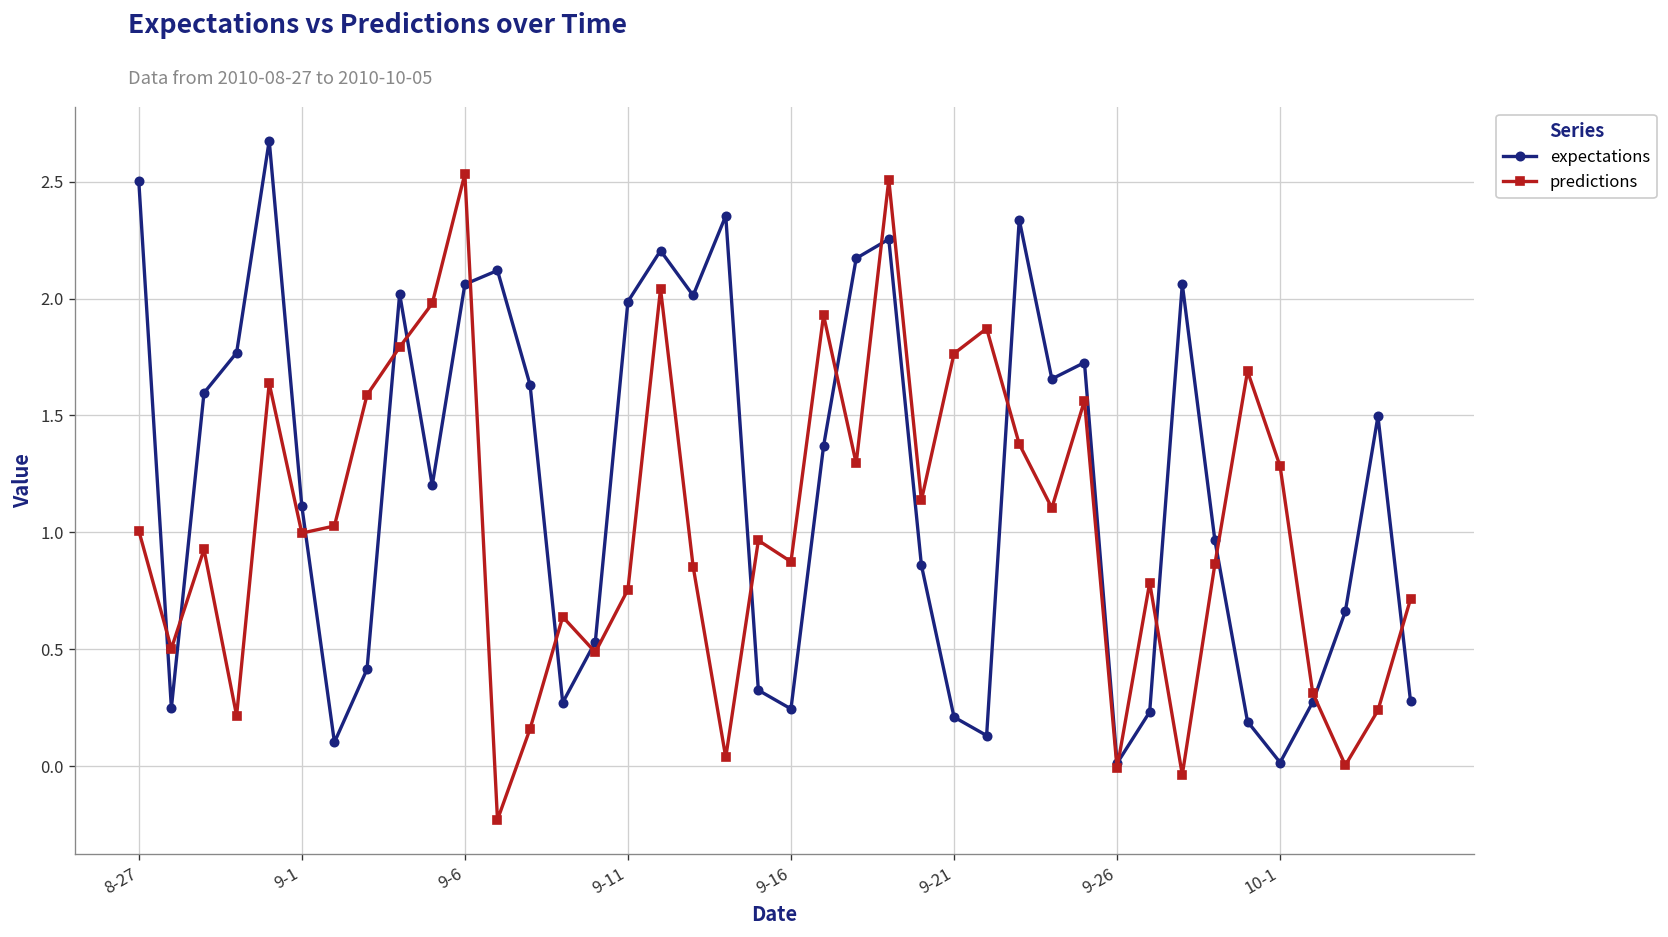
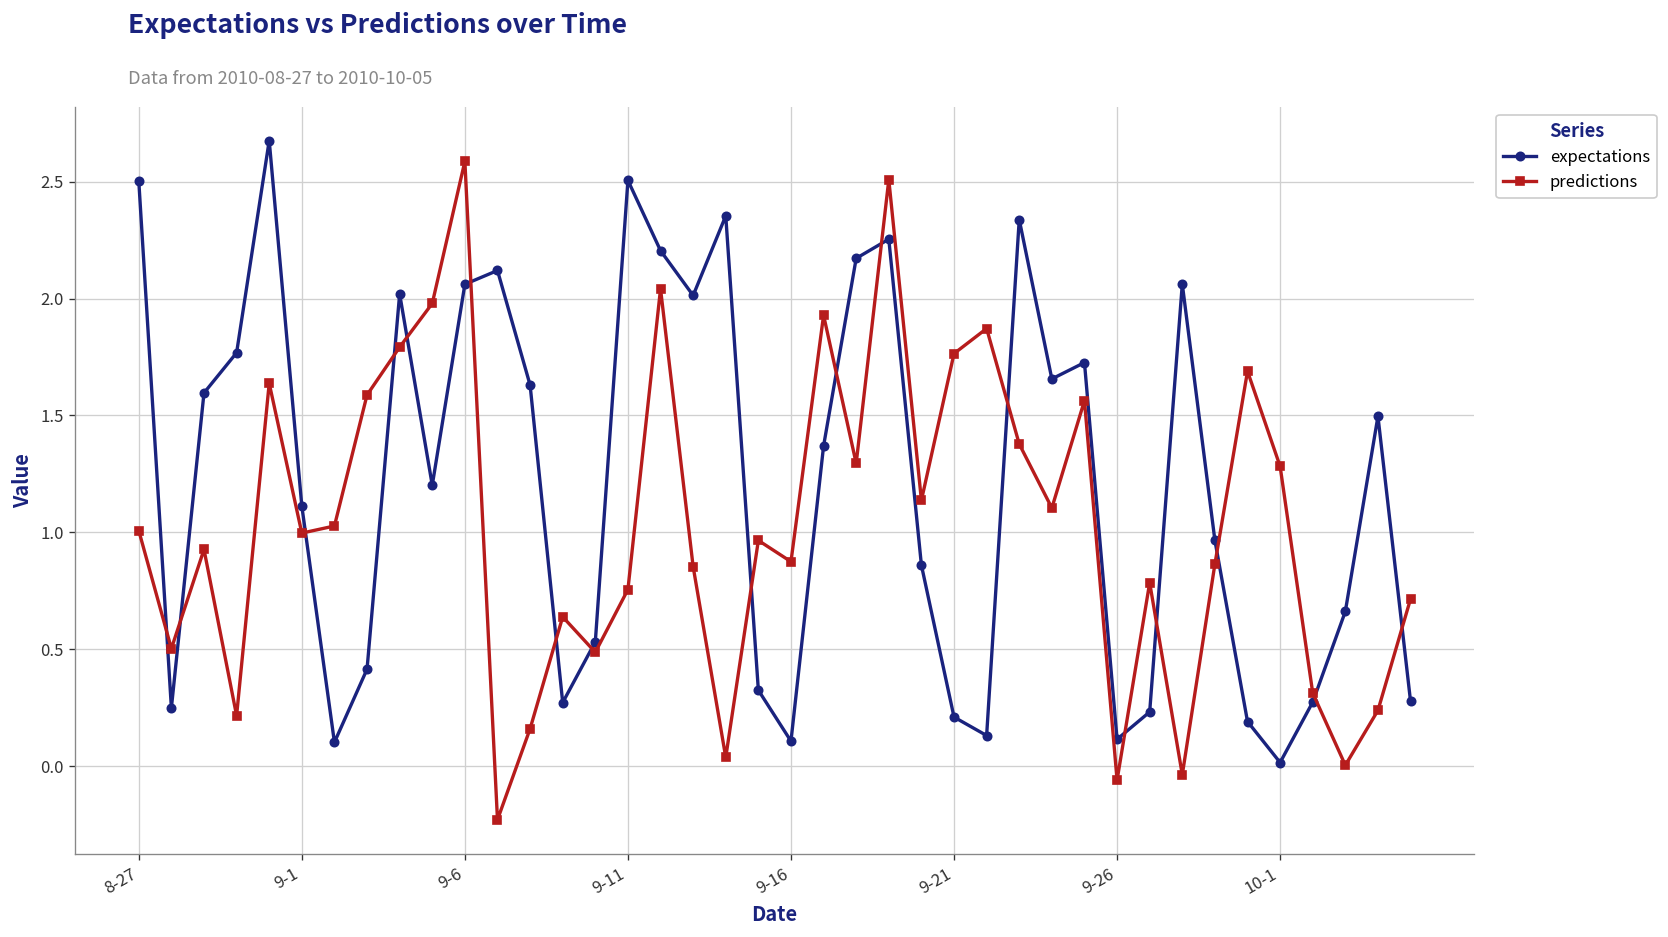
predictions, 9-6: 2.53 -> 2.59
expectations, 9-11: 1.99 -> 2.51
expectations, 9-16: 0.24 -> 0.11
expectations, 9-26: 0.01 -> 0.11
predictions, 9-26: -0.01 -> -0.06
